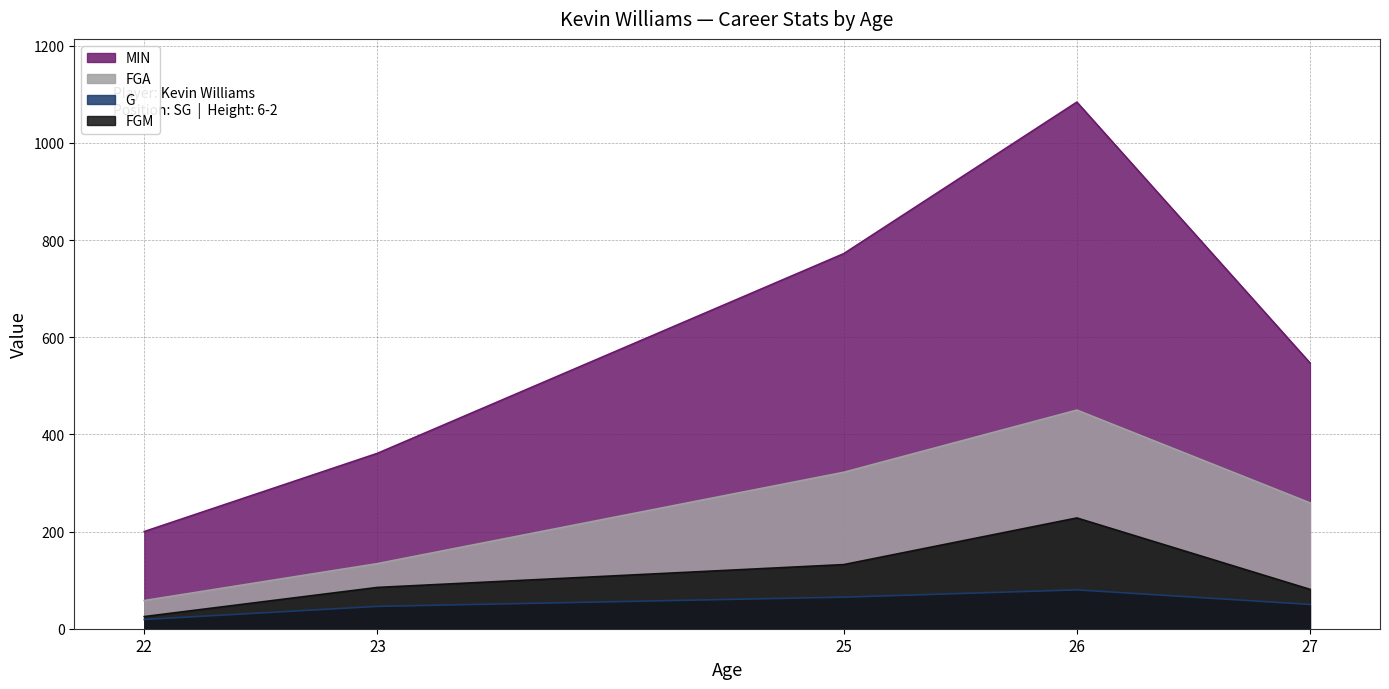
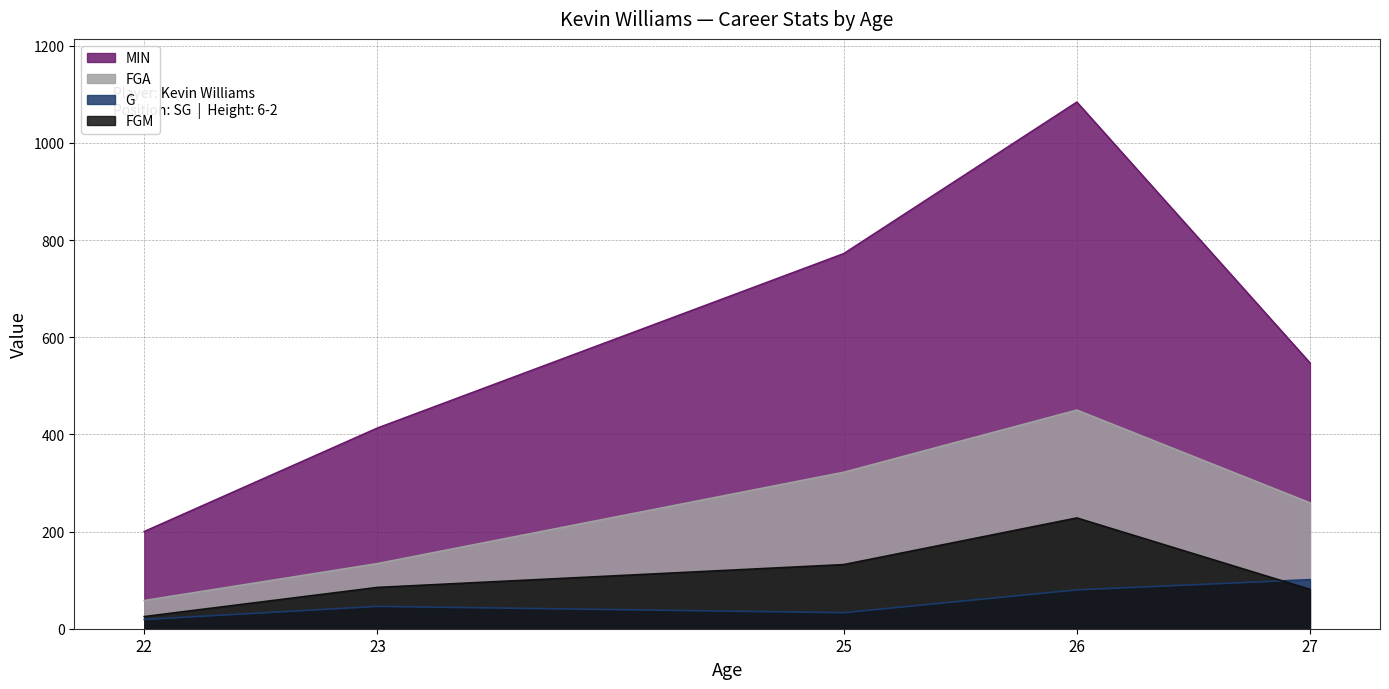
MIN, 23: 360 -> 410
G, 25: 70 -> 30
G, 27: 50 -> 100
